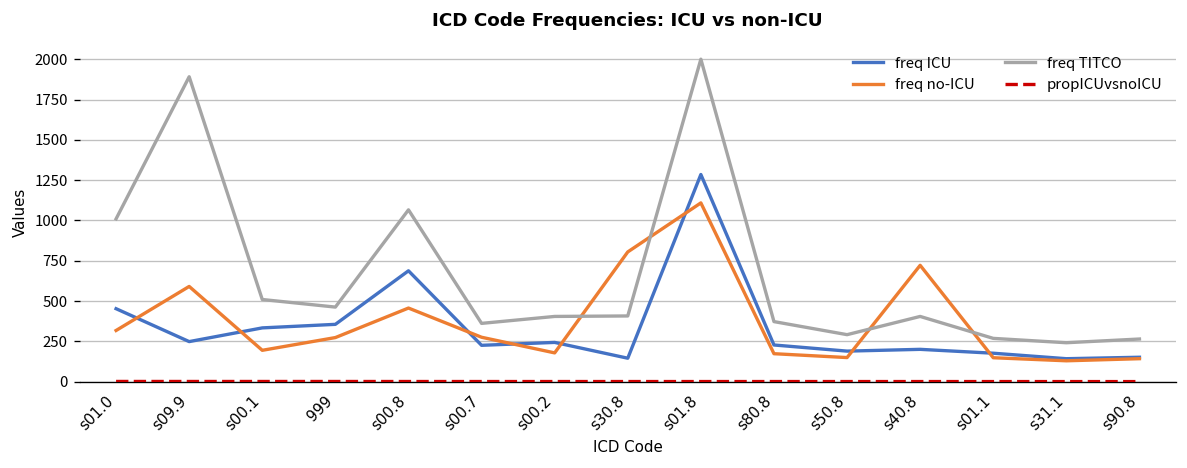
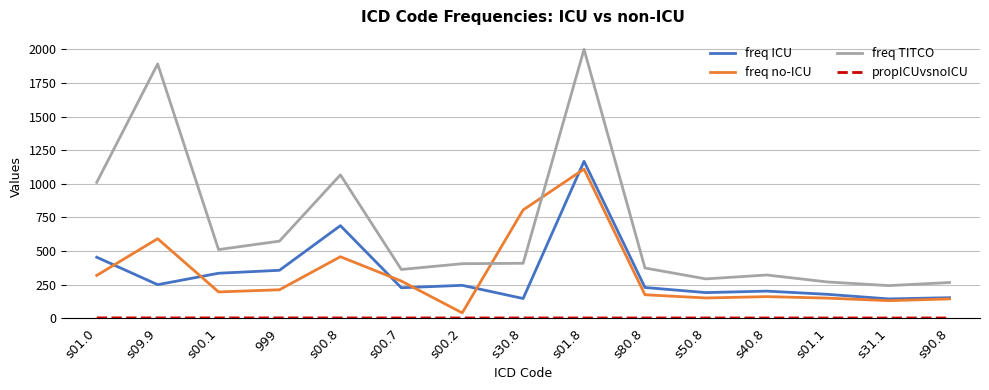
freq no-ICU, 999: 270 -> 210
freq TITCO, 999: 460 -> 570
freq no-ICU, s00.2: 180 -> 40
freq ICU, s01.8: 1290 -> 1170
freq no-ICU, s40.8: 720 -> 160
freq TITCO, s40.8: 410 -> 320
